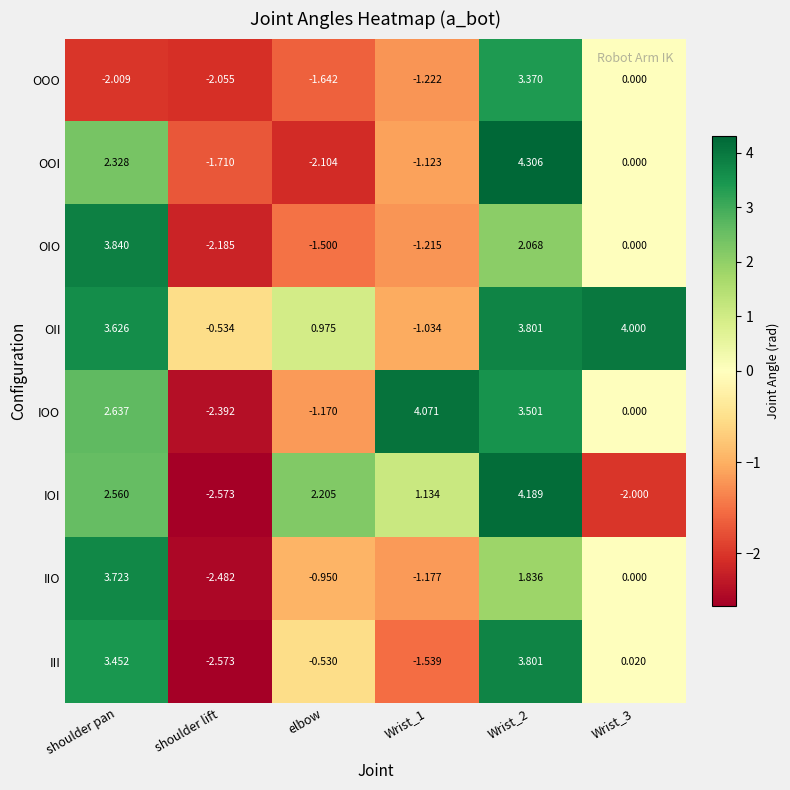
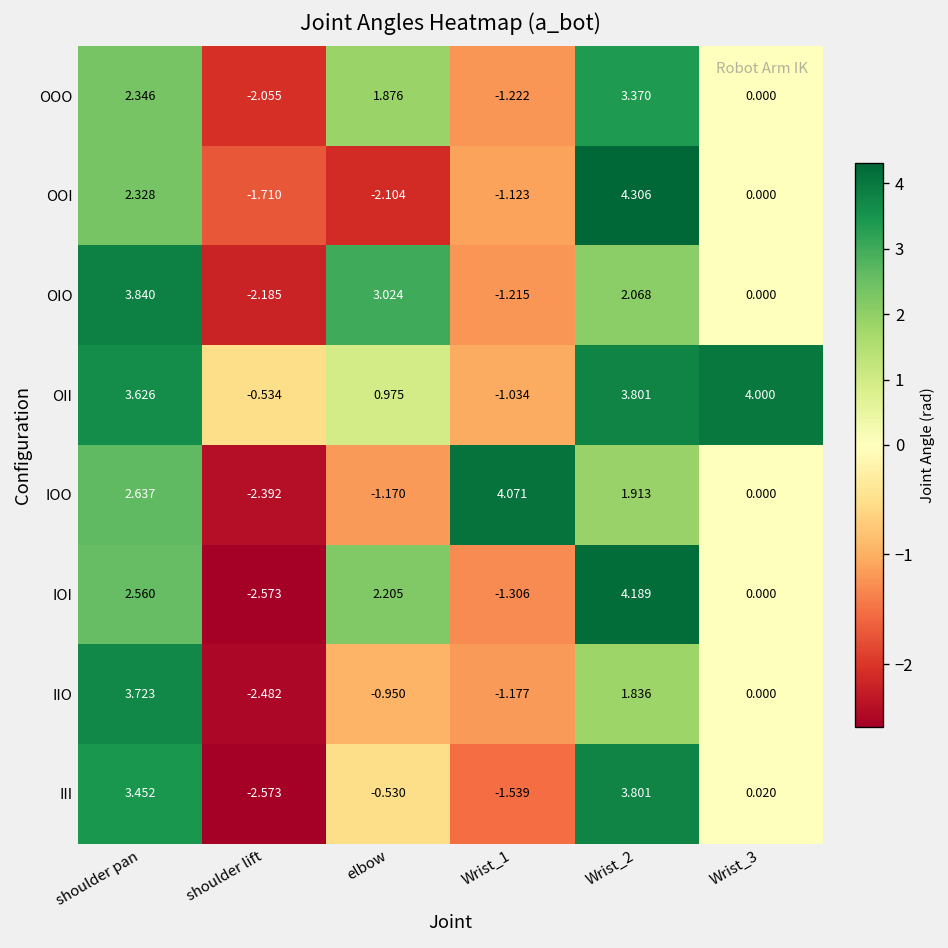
OOO, shoulder pan: -2.009 -> 2.346
OOO, elbow: -1.642 -> 1.876
OIO, elbow: -1.500 -> 3.024
IOO, Wrist_2: 3.501 -> 1.913
IOI, Wrist_1: 1.134 -> -1.306
IOI, Wrist_3: -2.000 -> 0.000
